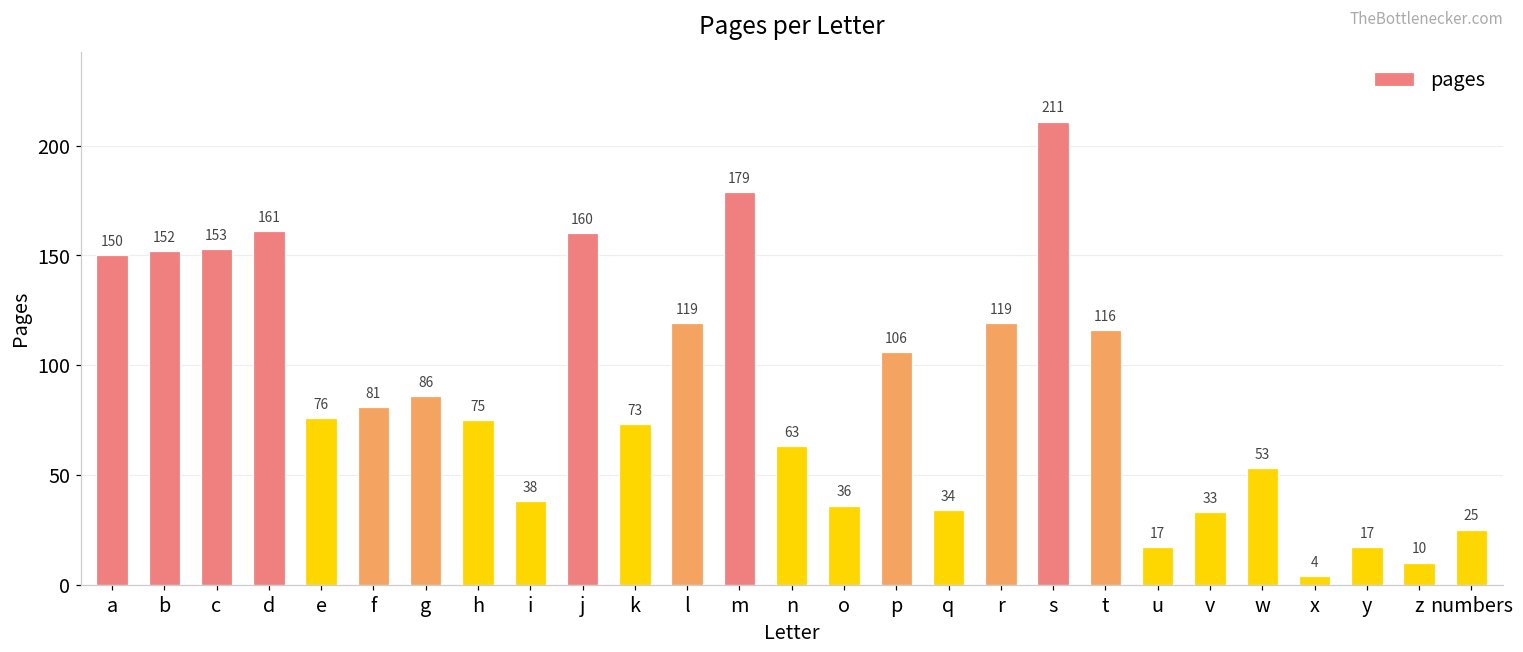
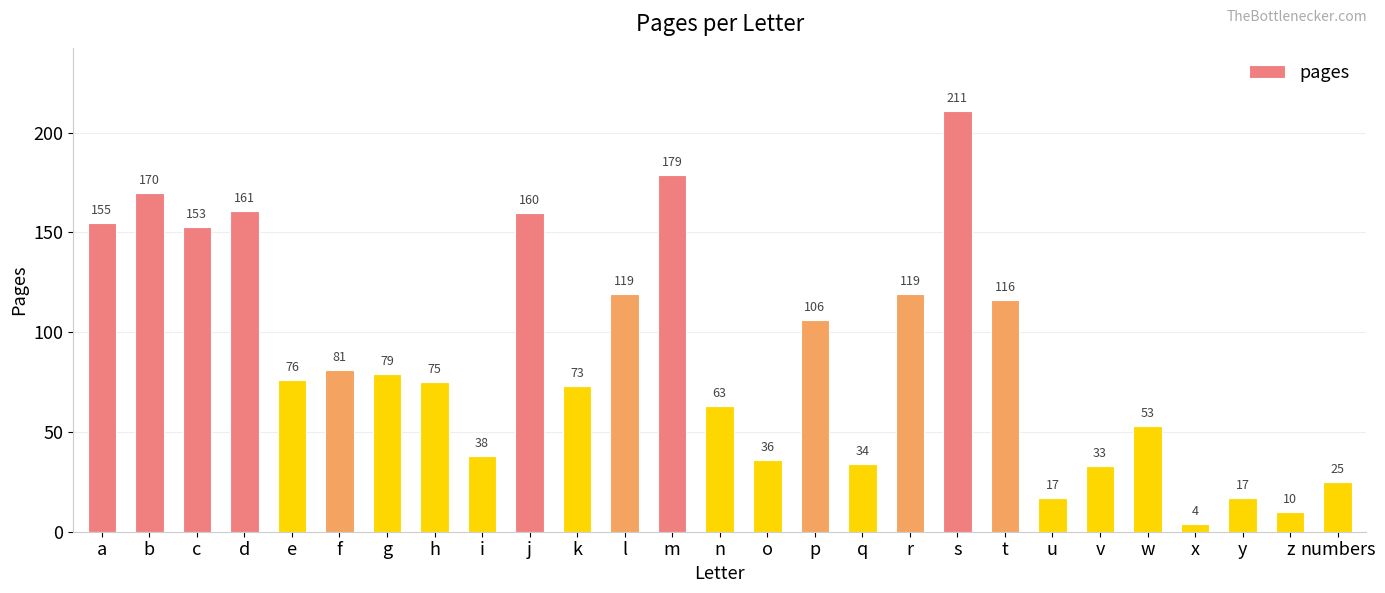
a: 150 -> 155
b: 152 -> 170
g: 86 -> 79
